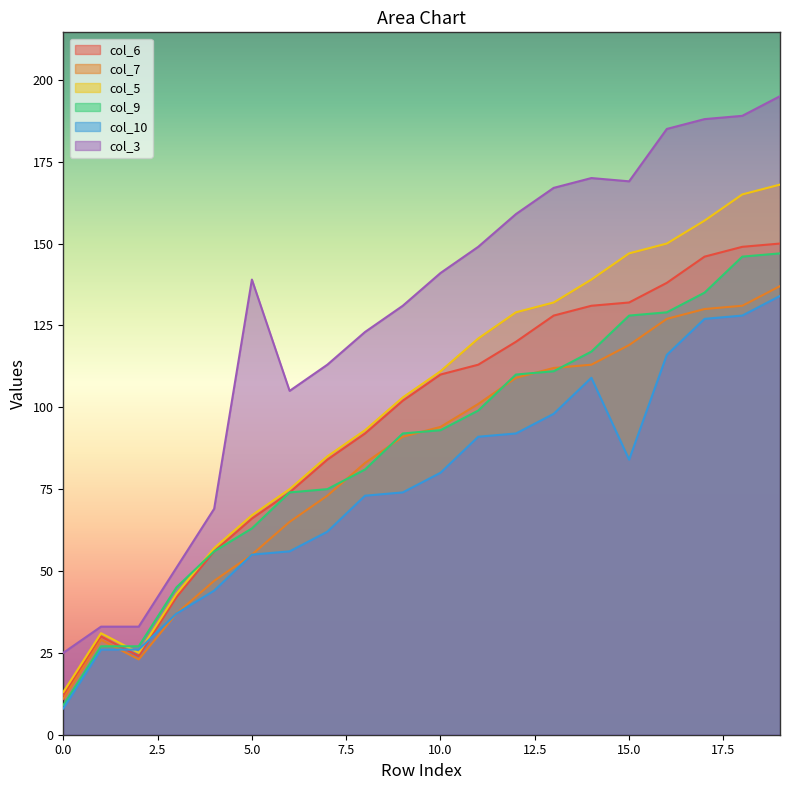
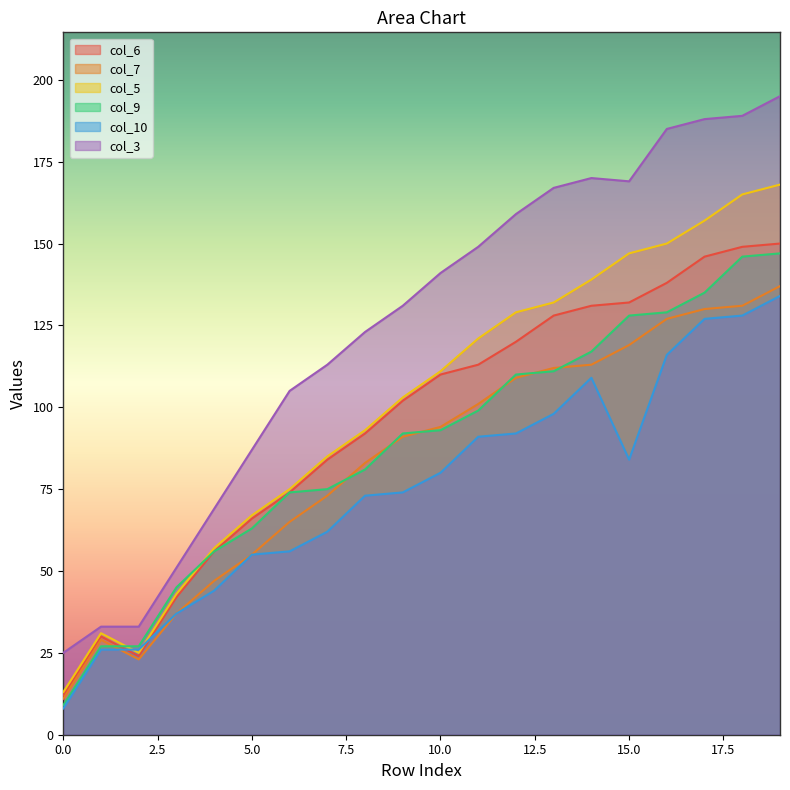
col_3, 5.0: 139 -> 87
